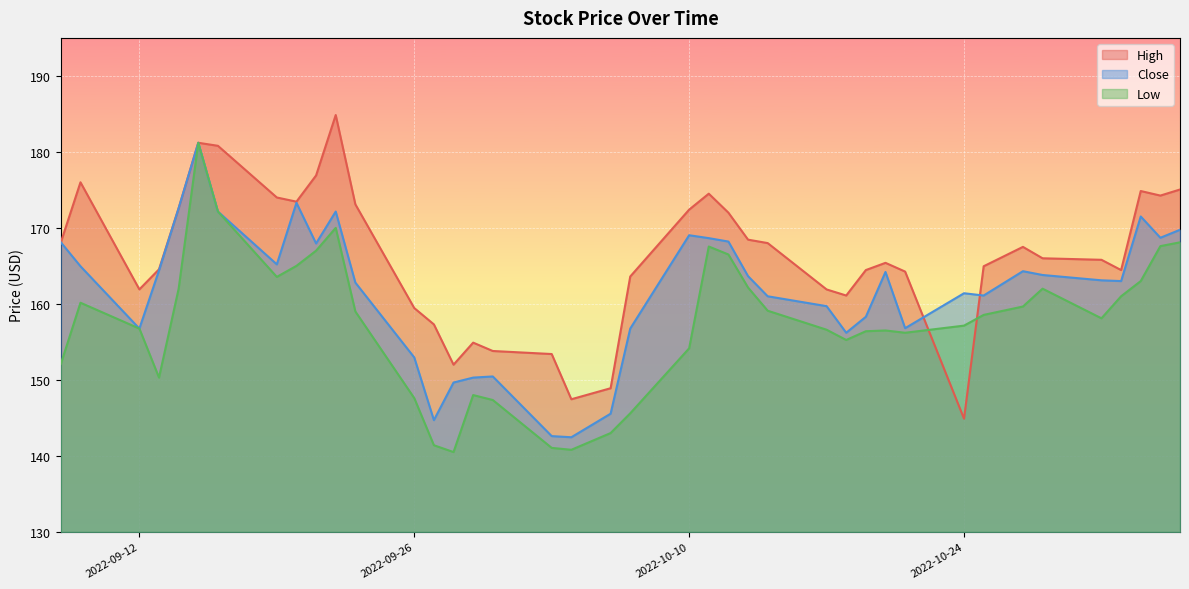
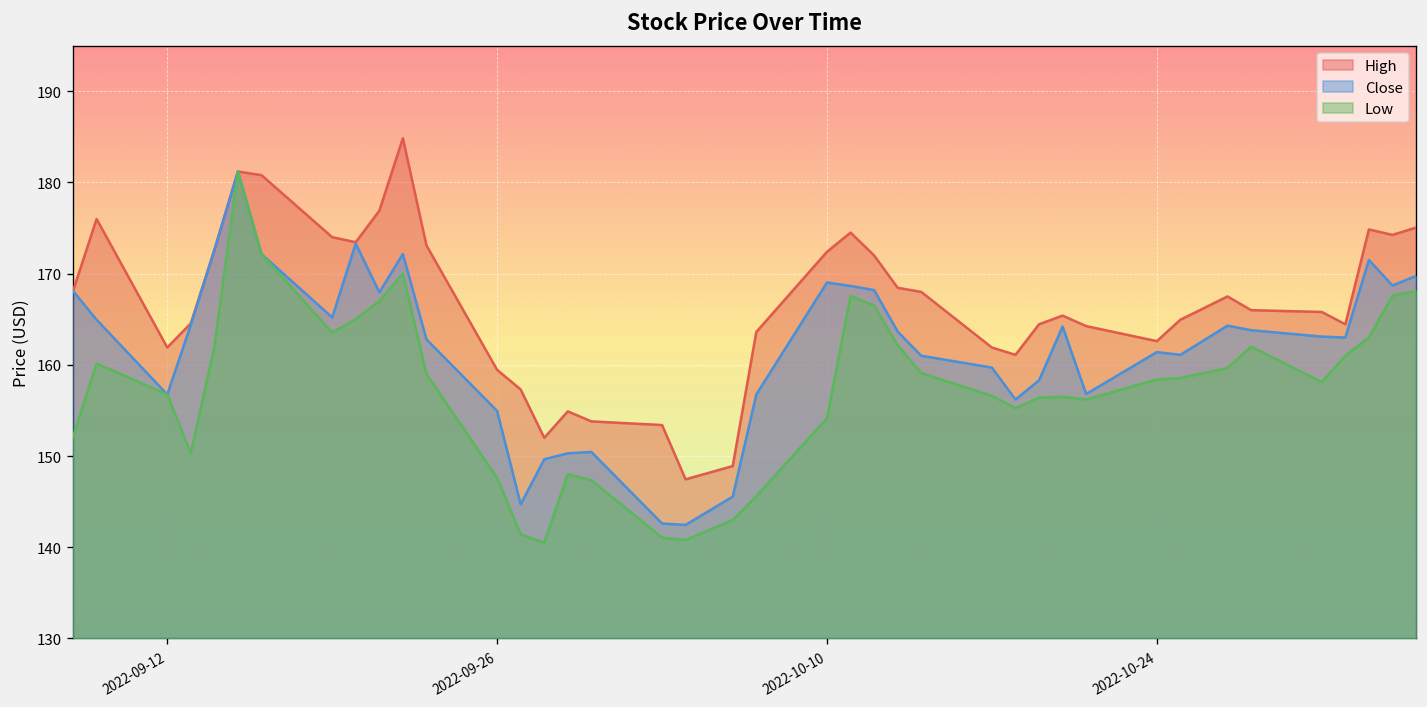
Close, 2022-09-26: 153 -> 155
High, 2022-10-24: 145 -> 163
Low, 2022-10-24: 157 -> 158
